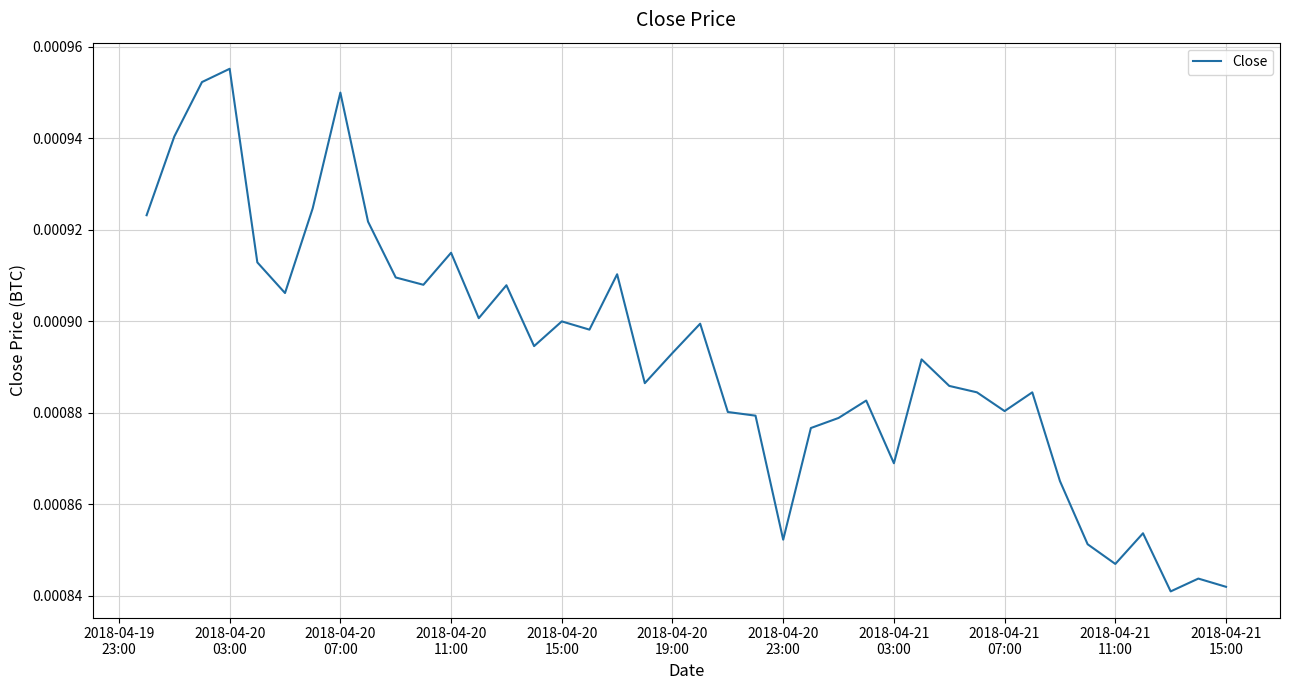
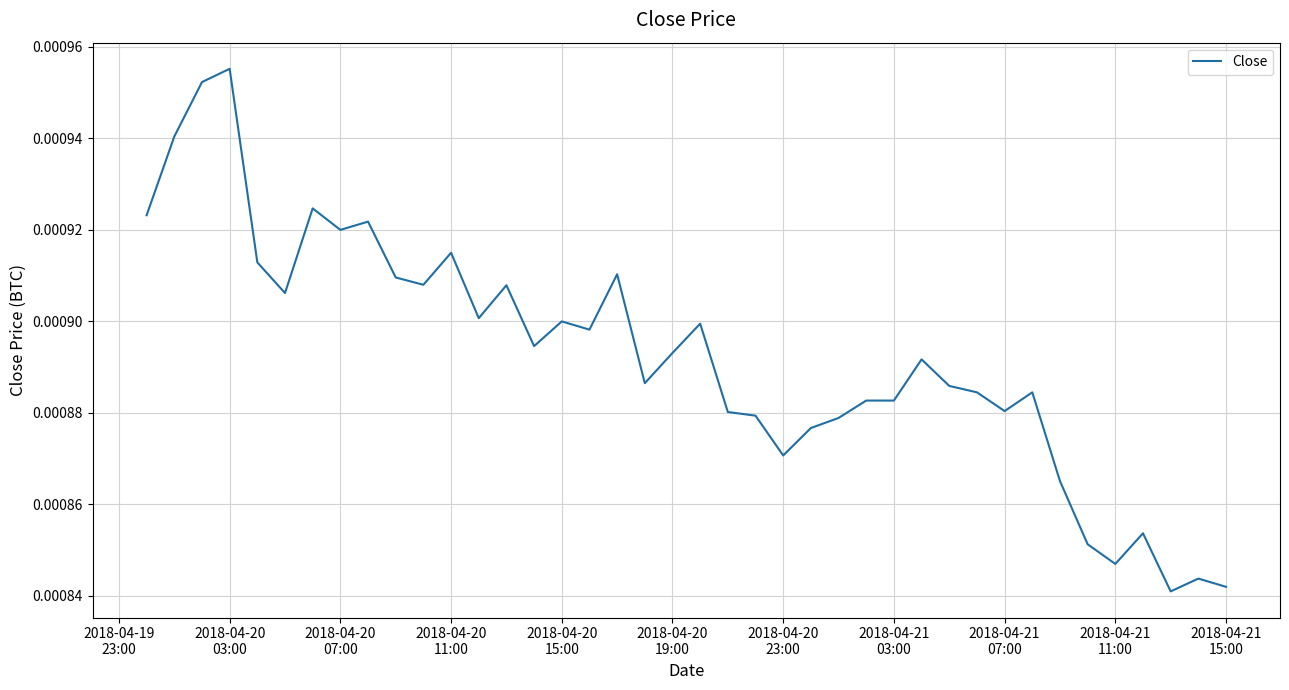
2018-04-20 07:00: 0.00095 -> 0.00092
2018-04-20 23:00: 0.000852 -> 0.000871
2018-04-21 03:00: 0.000869 -> 0.000883
